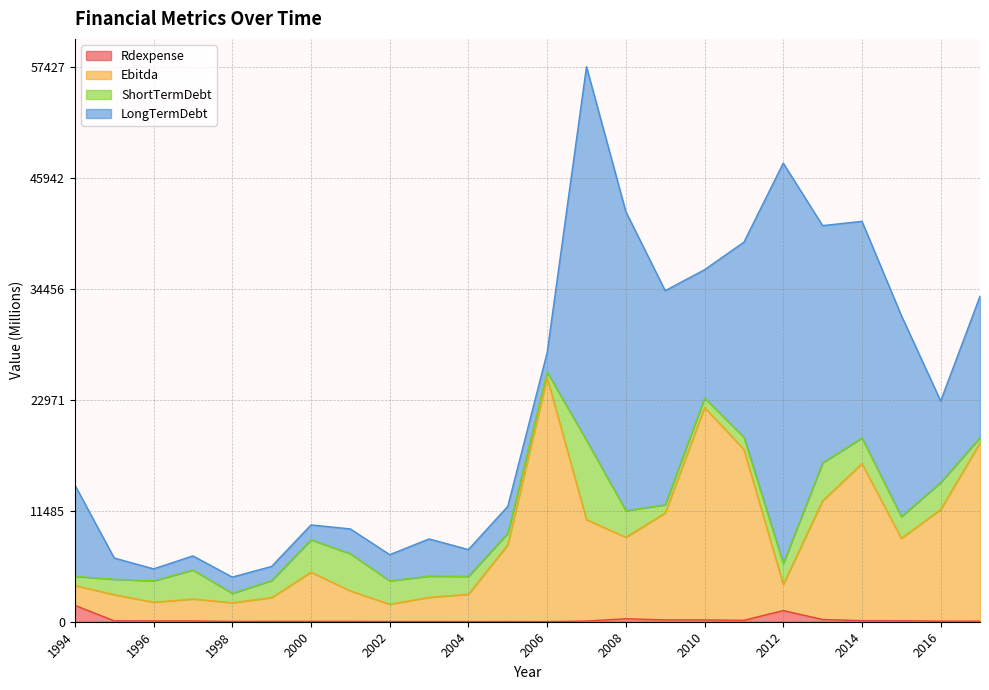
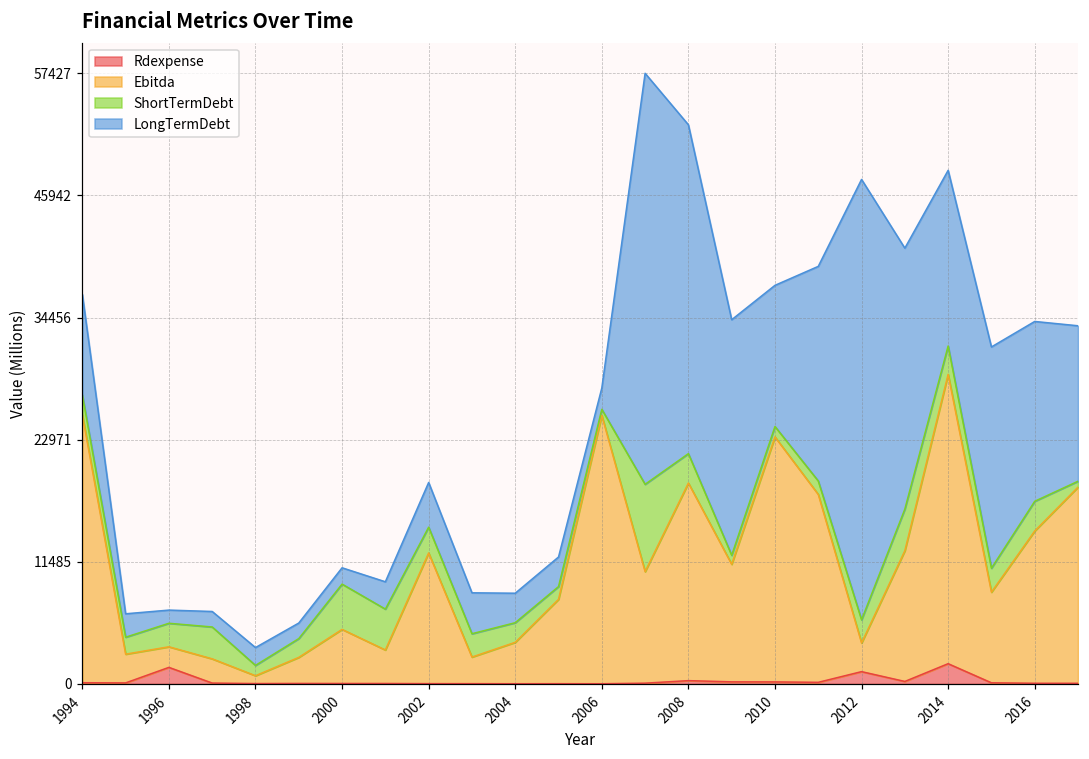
Rdexpense, 1994: 2000 -> 0
Ebitda, 1994: 2000 -> 25000
ShortTermDebt, 1994: 1000 -> 2000
Rdexpense, 1996: 0 -> 2000
Ebitda, 1998: 2000 -> 1000
ShortTermDebt, 2000: 3000 -> 4000
Ebitda, 2002: 2000 -> 12000
LongTermDebt, 2002: 3000 -> 4000
Ebitda, 2004: 3000 -> 4000
Ebitda, 2008: 8000 -> 19000
Ebitda, 2010: 22000 -> 23000
Rdexpense, 2014: 0 -> 2000
Ebitda, 2014: 16000 -> 27000
LongTermDebt, 2014: 22000 -> 17000
Ebitda, 2016: 12000 -> 14000
LongTermDebt, 2016: 8000 -> 17000
